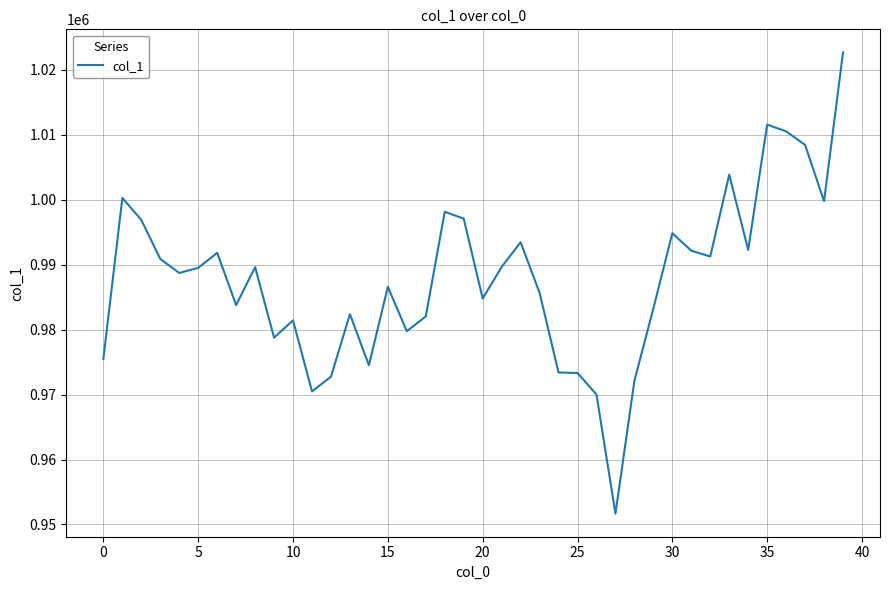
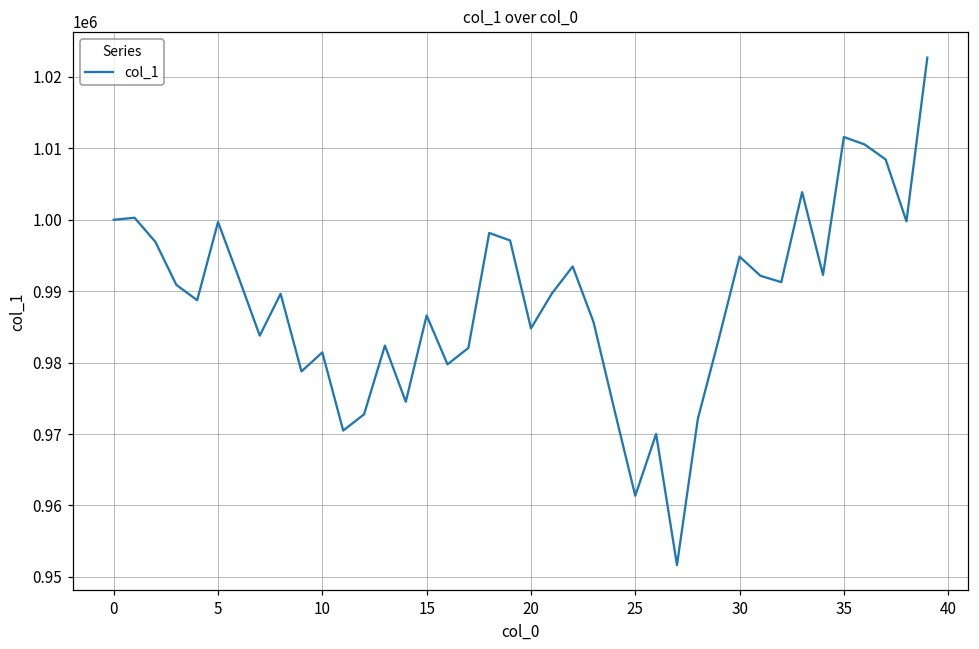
0: 976000 -> 1000000
5: 990000 -> 1000000
25: 973000 -> 961000
